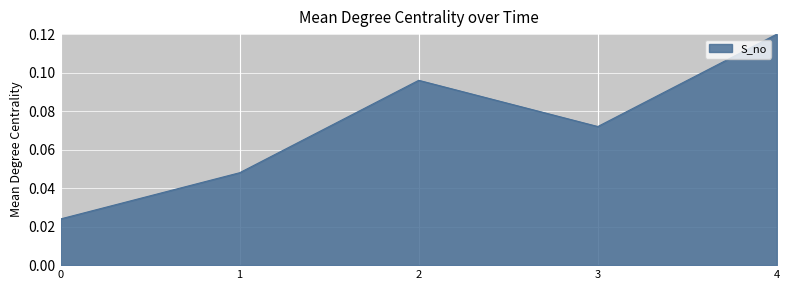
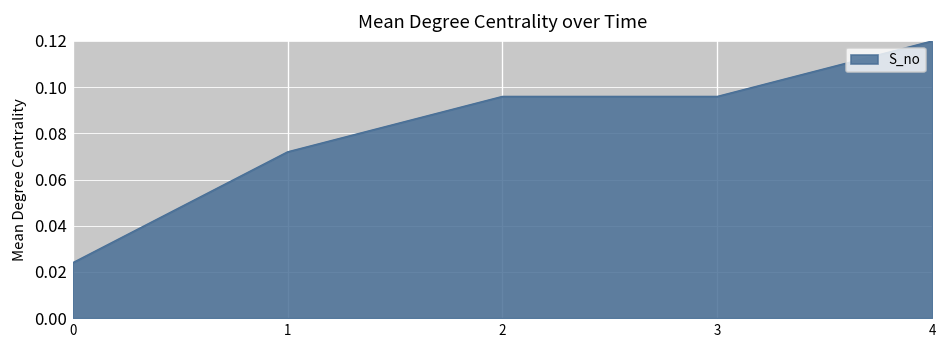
1: 0.048 -> 0.072
3: 0.072 -> 0.096
